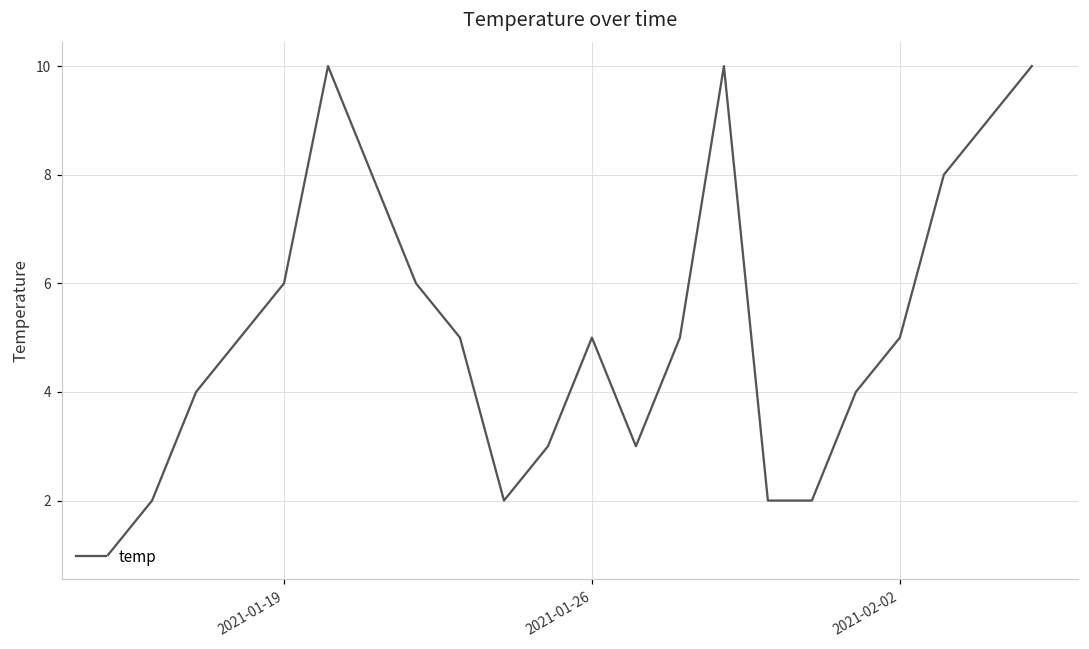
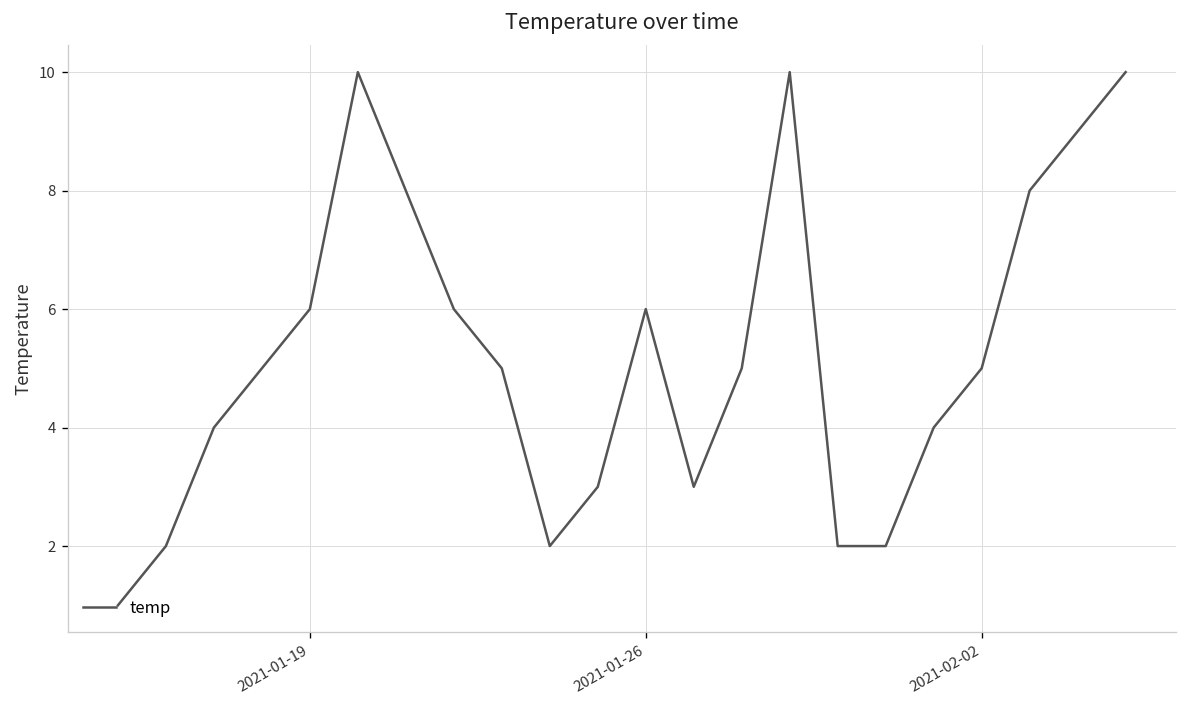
2021-01-26: 5 -> 6
